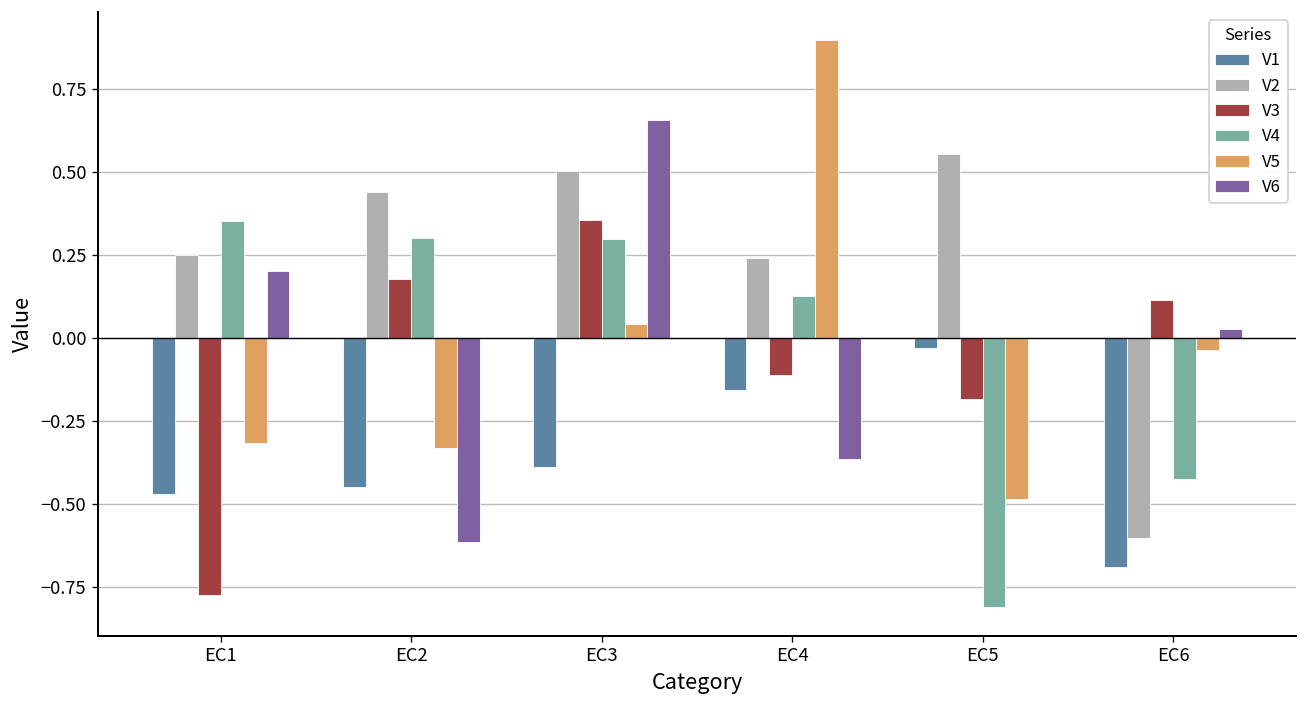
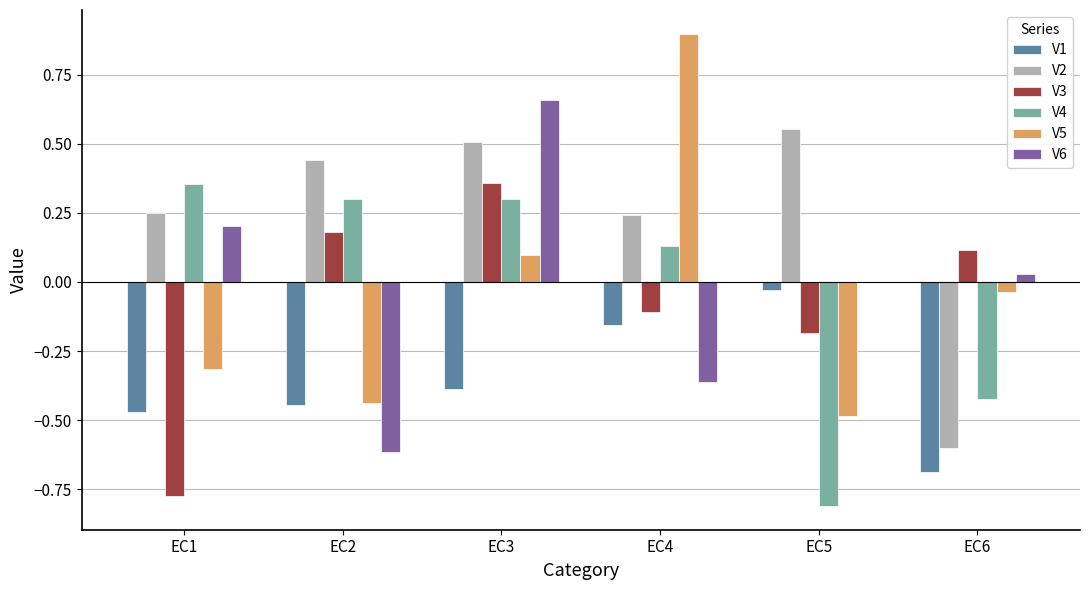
V5, EC2: -0.33 -> -0.44
V5, EC3: 0.04 -> 0.10
